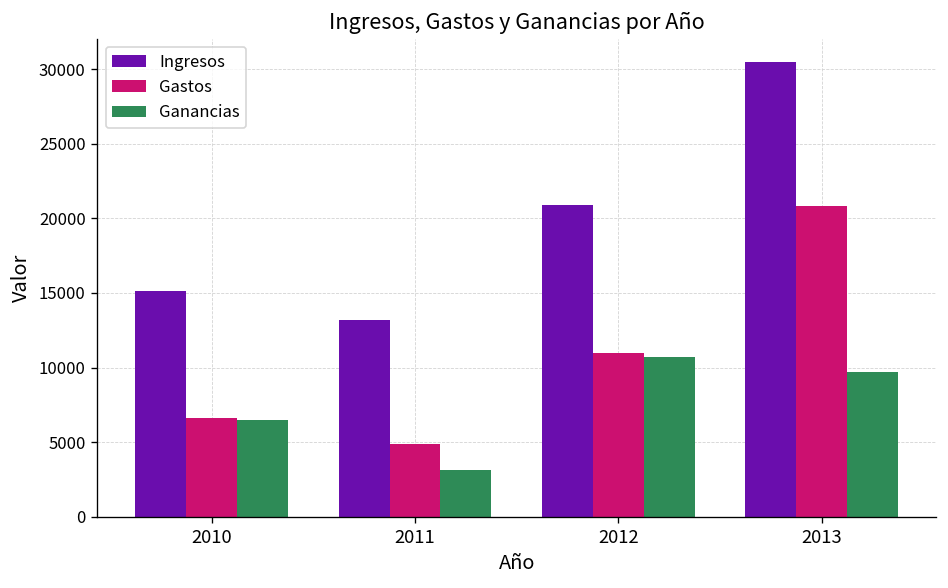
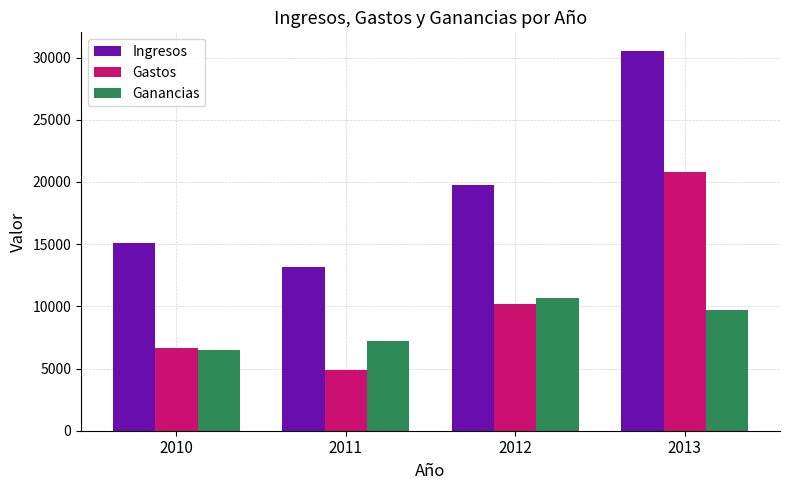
Ganancias, 2011: 3200 -> 7200
Ingresos, 2012: 20900 -> 19700
Gastos, 2012: 11000 -> 10200
